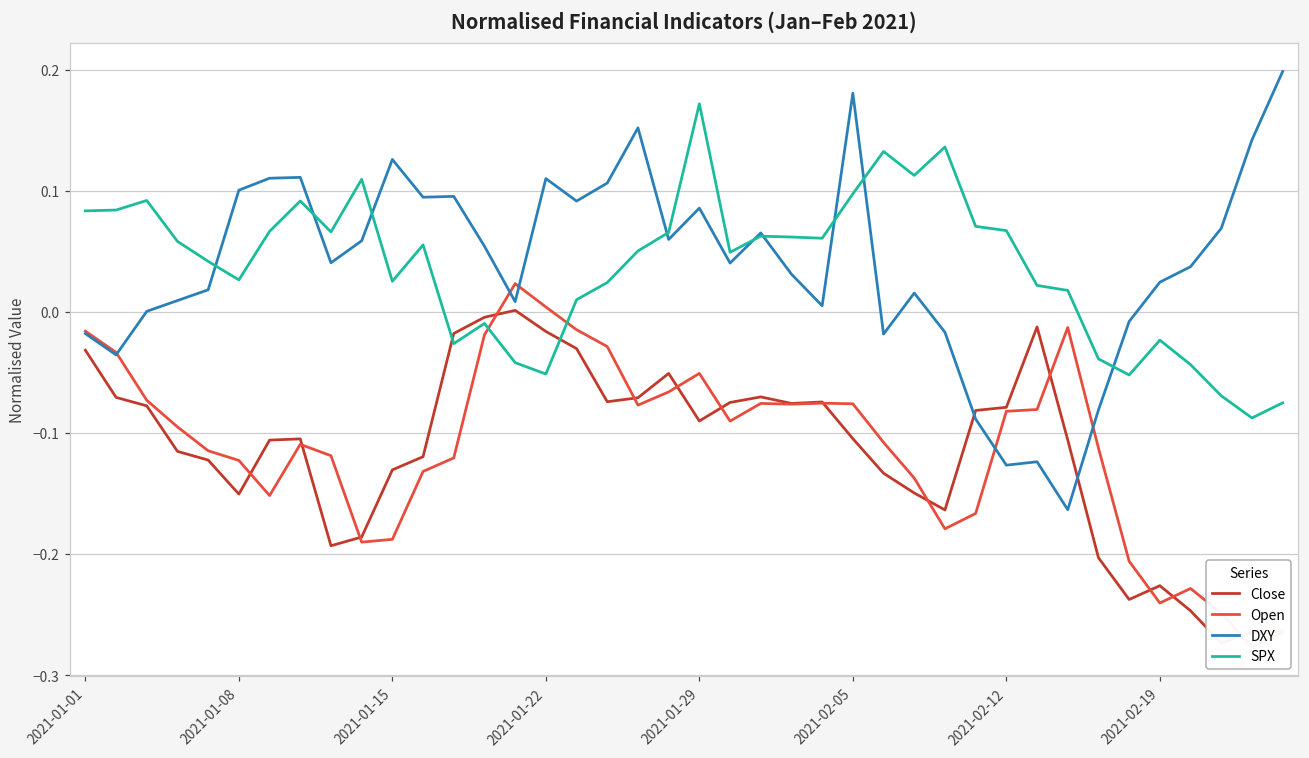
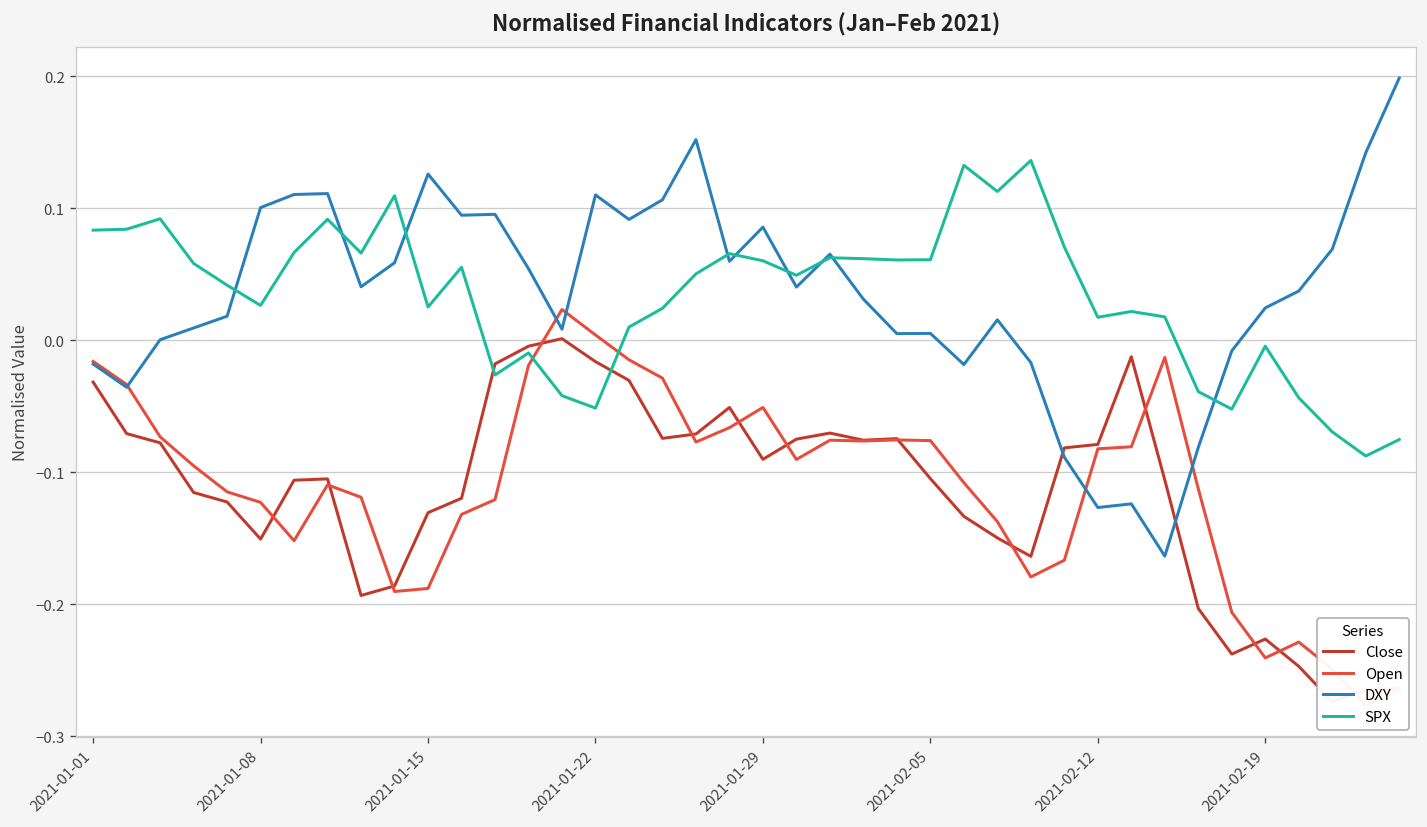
SPX, 2021-01-29: 0.172 -> 0.060
DXY, 2021-02-05: 0.181 -> 0.005
SPX, 2021-02-05: 0.098 -> 0.061
SPX, 2021-02-12: 0.067 -> 0.018
SPX, 2021-02-19: -0.023 -> -0.004
